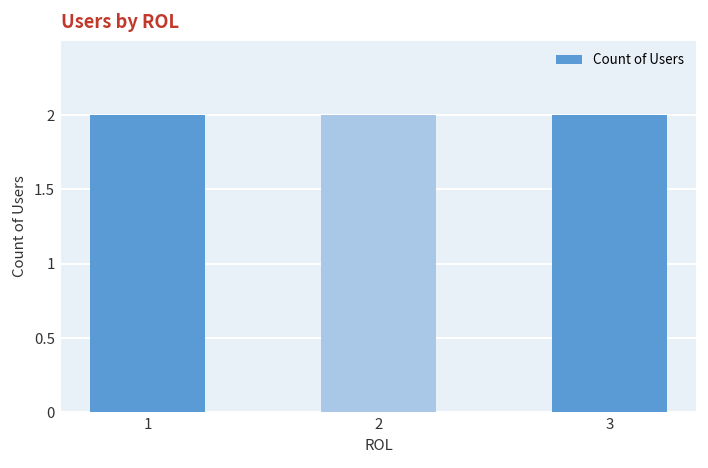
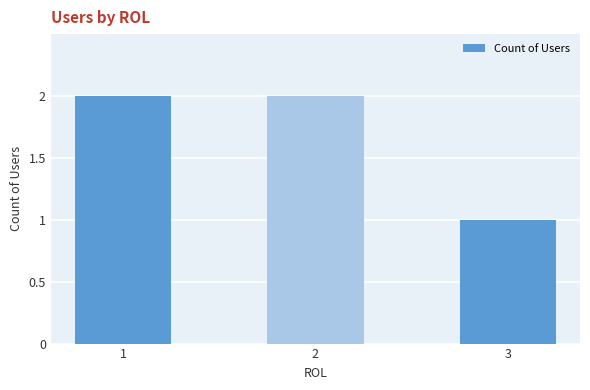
3: 2 -> 1
